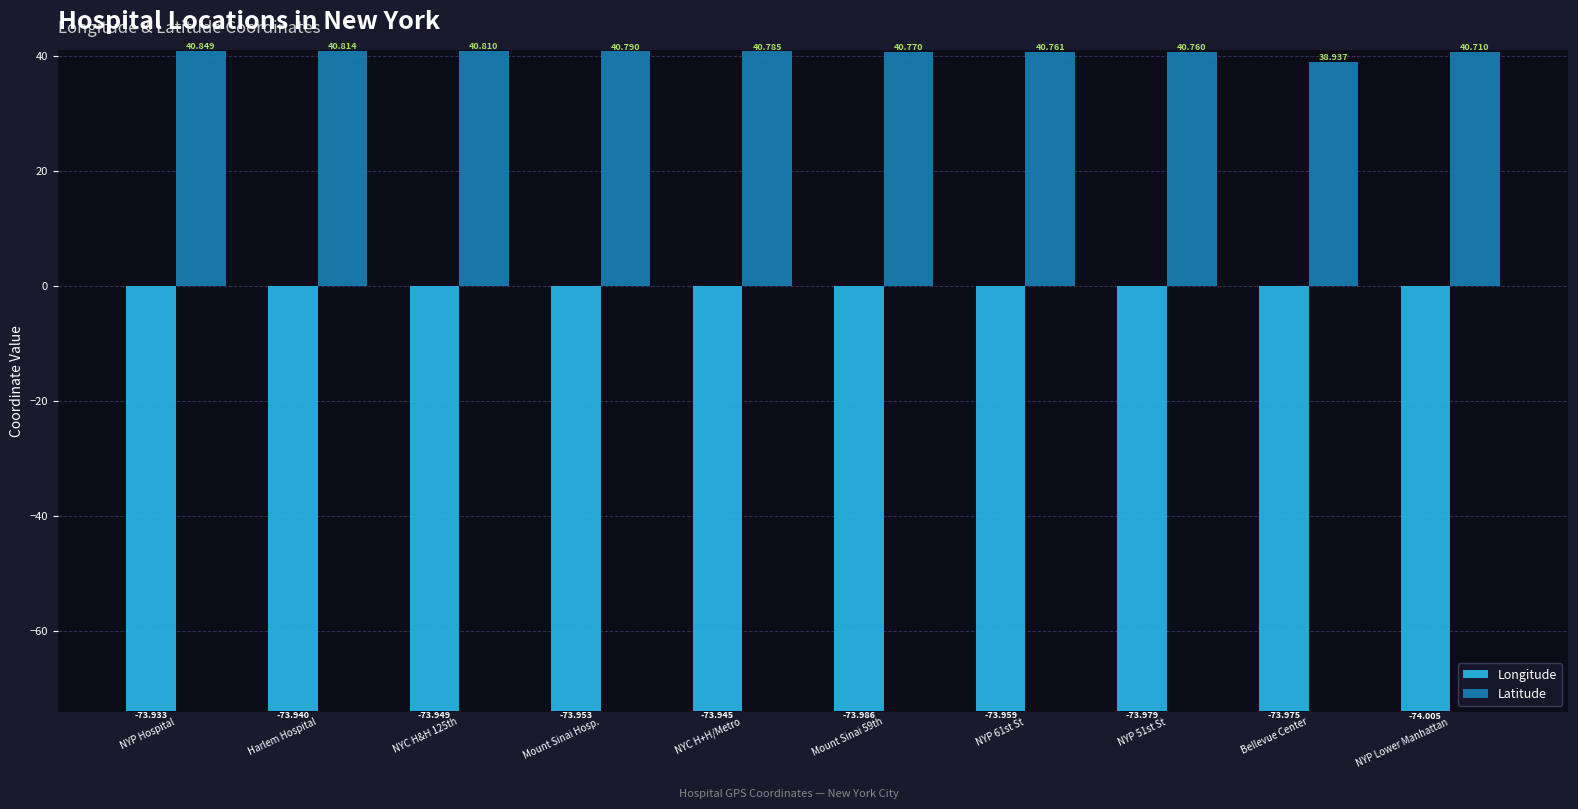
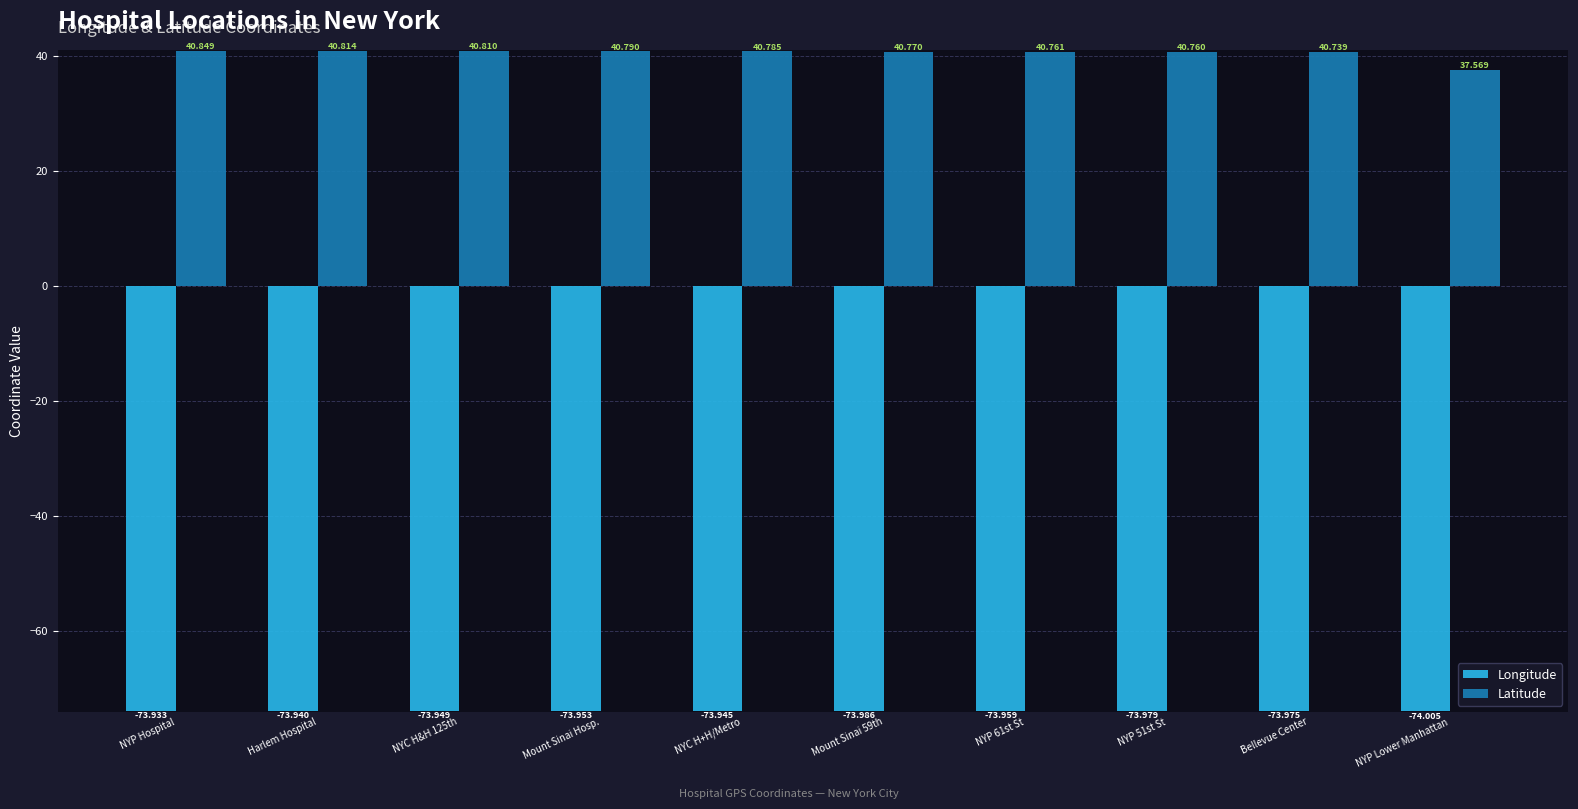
Latitude, Bellevue Center: 38.937 -> 40.739
Latitude, NYP Lower Manhattan: 40.710 -> 37.569
